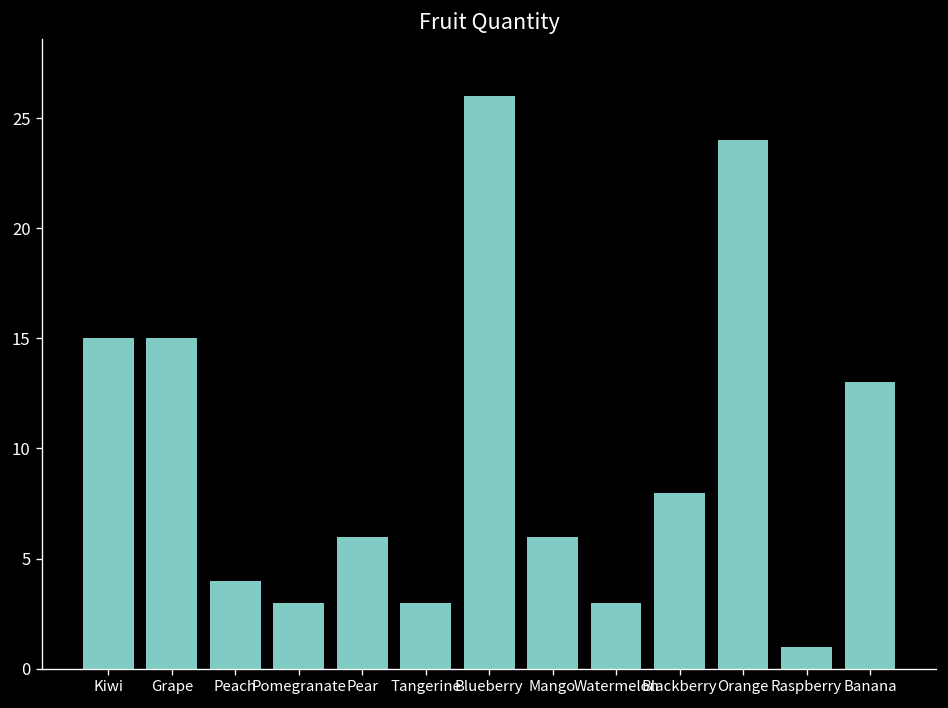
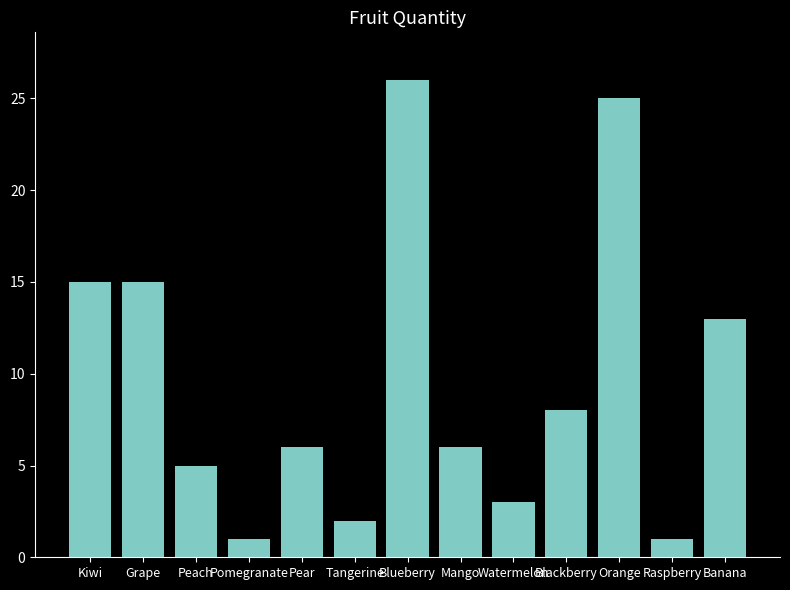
Peach: 4 -> 5
Pomegranate: 3 -> 1
Tangerine: 3 -> 2
Orange: 24 -> 25
